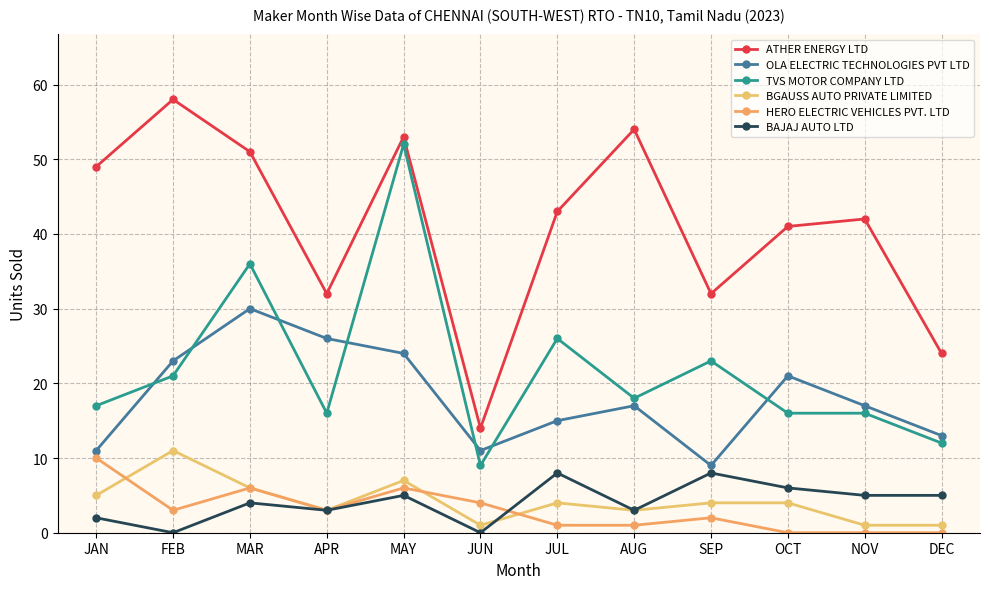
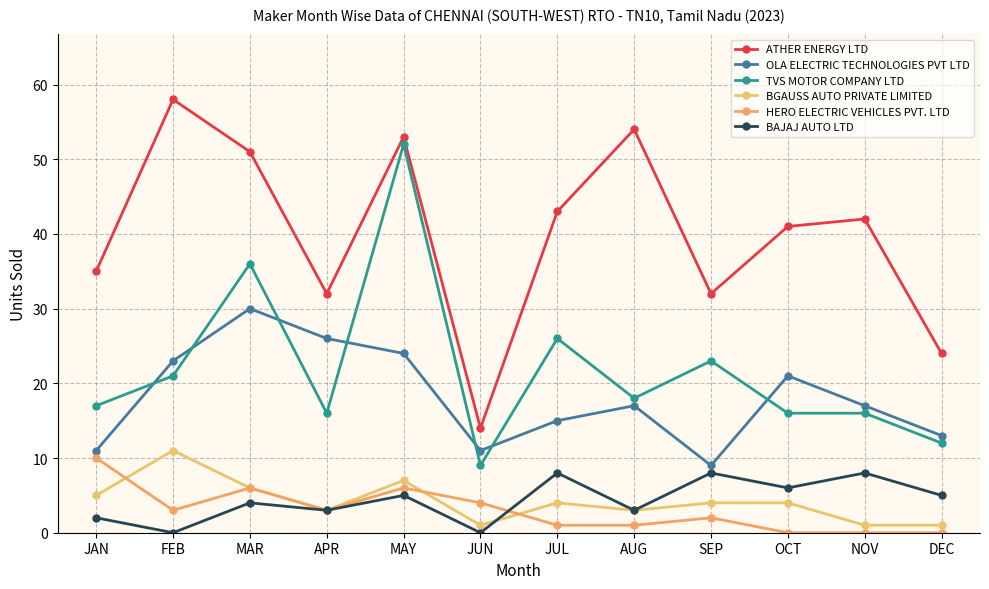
ATHER ENERGY LTD, JAN: 49 -> 35
BAJAJ AUTO LTD, NOV: 5 -> 8
